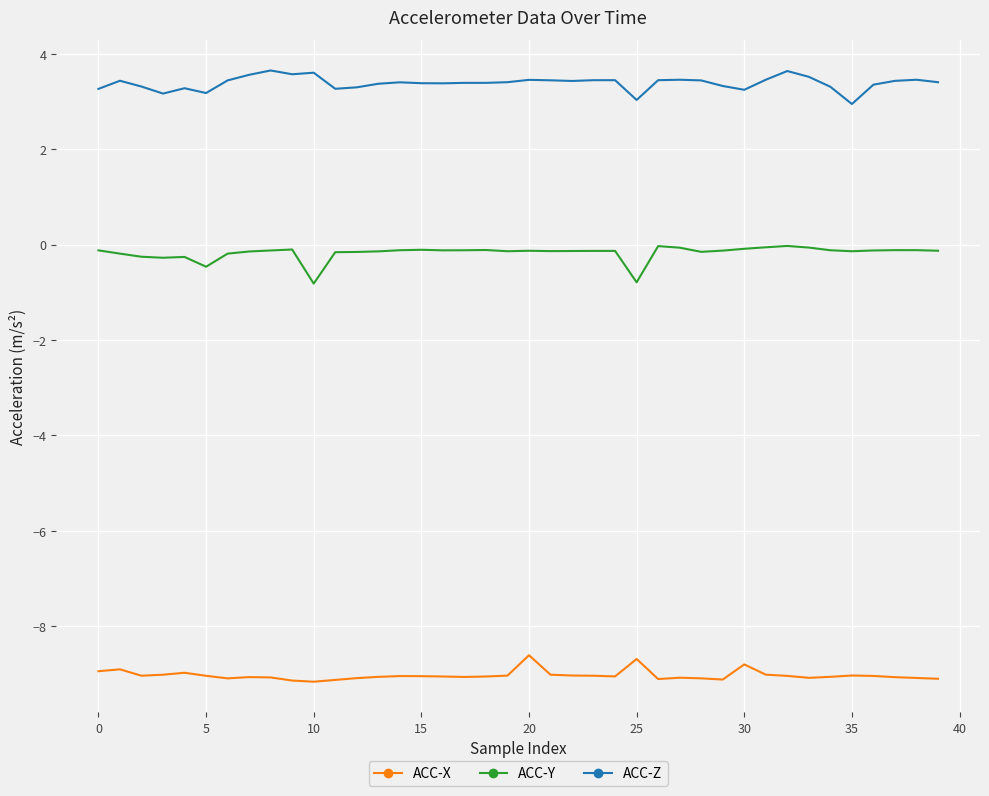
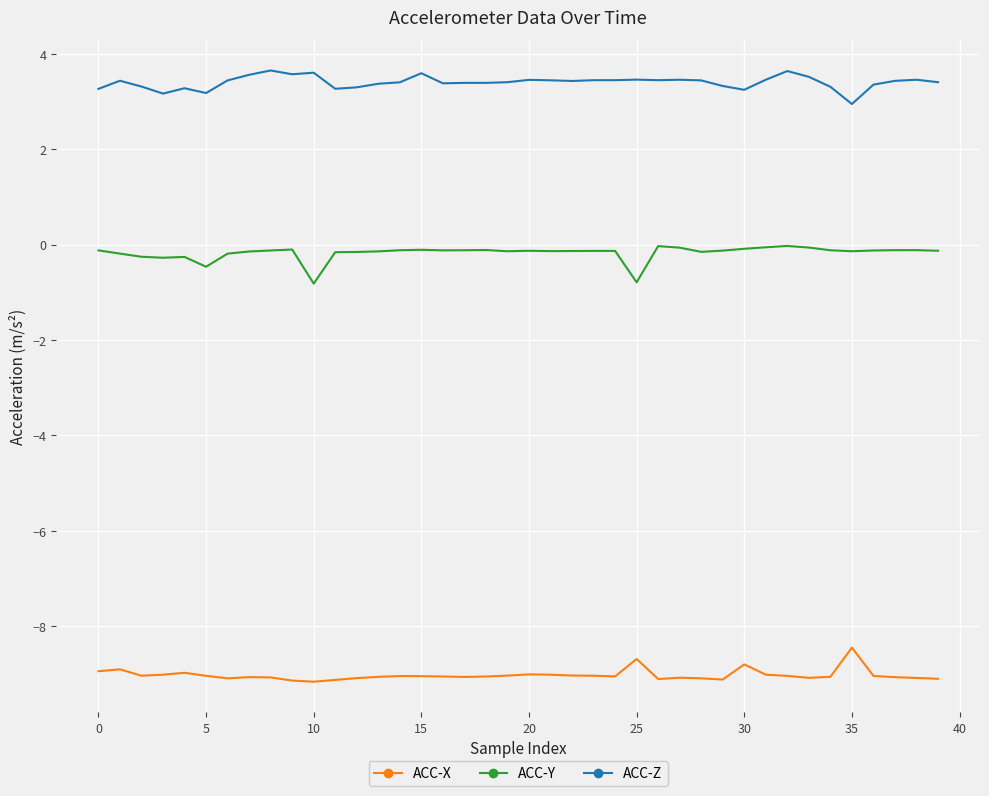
ACC-Z, 15: 3.4 -> 3.6
ACC-X, 20: -8.6 -> -9.0
ACC-Z, 25: 3.0 -> 3.5
ACC-X, 35: -9.0 -> -8.4
